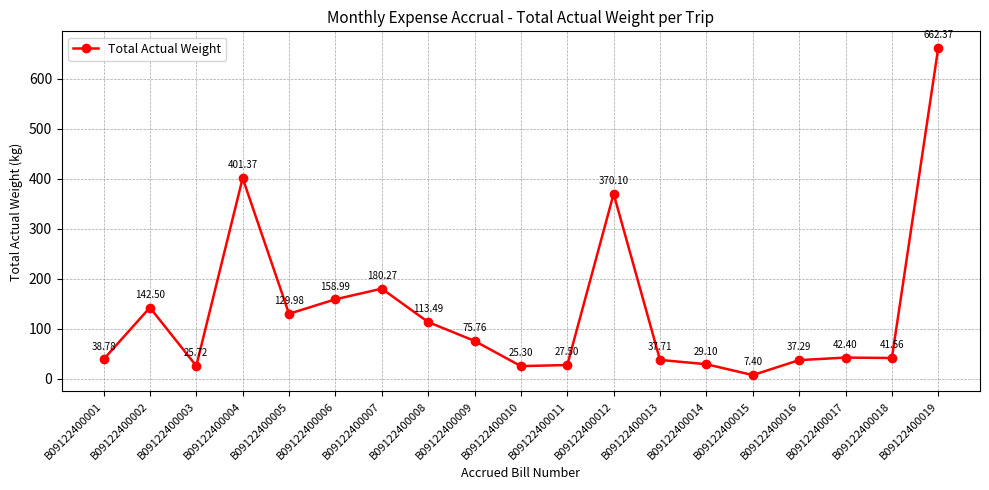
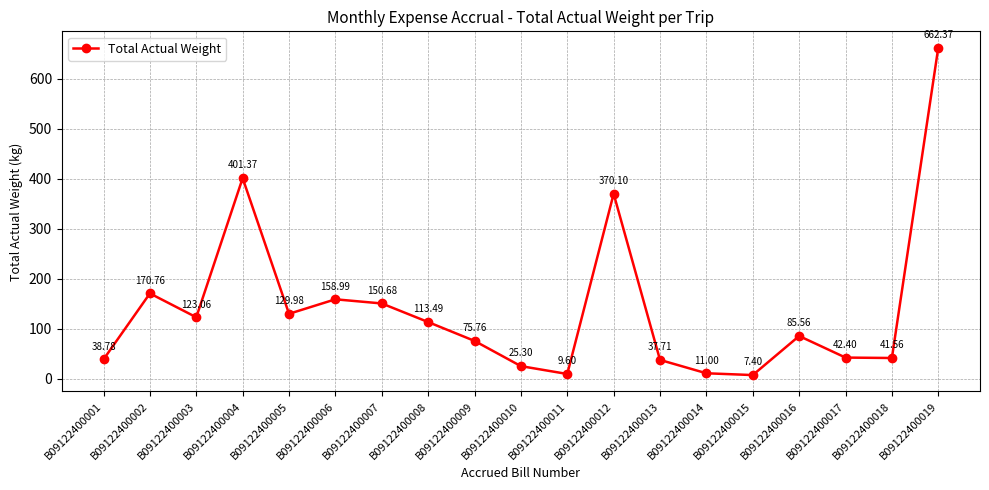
B09122400002: 142.50 -> 170.76
B09122400003: 25.72 -> 123.06
B09122400007: 180.27 -> 150.68
B09122400011: 27.50 -> 9.60
B09122400014: 29.10 -> 11.00
B09122400016: 37.29 -> 85.56
